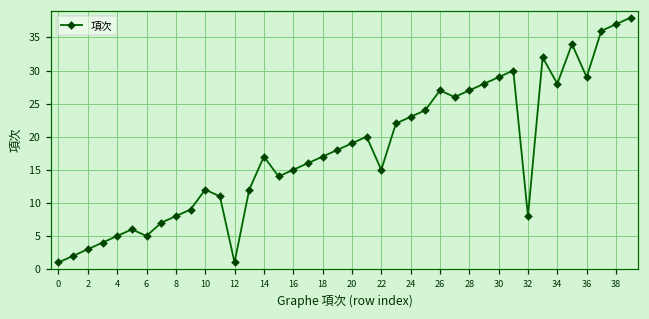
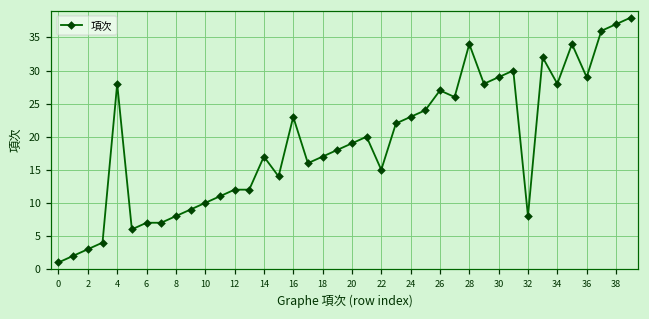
4: 5 -> 28
6: 5 -> 7
10: 12 -> 10
12: 1 -> 12
16: 15 -> 23
28: 27 -> 34
